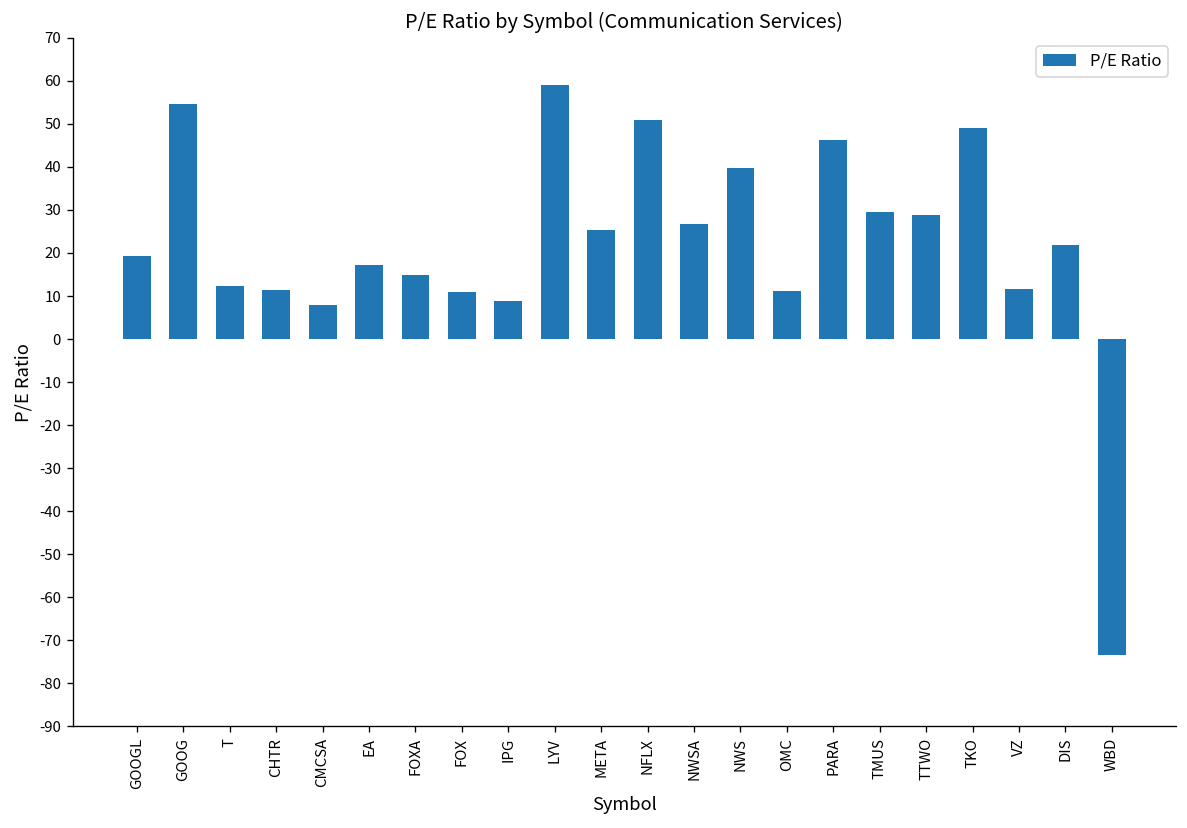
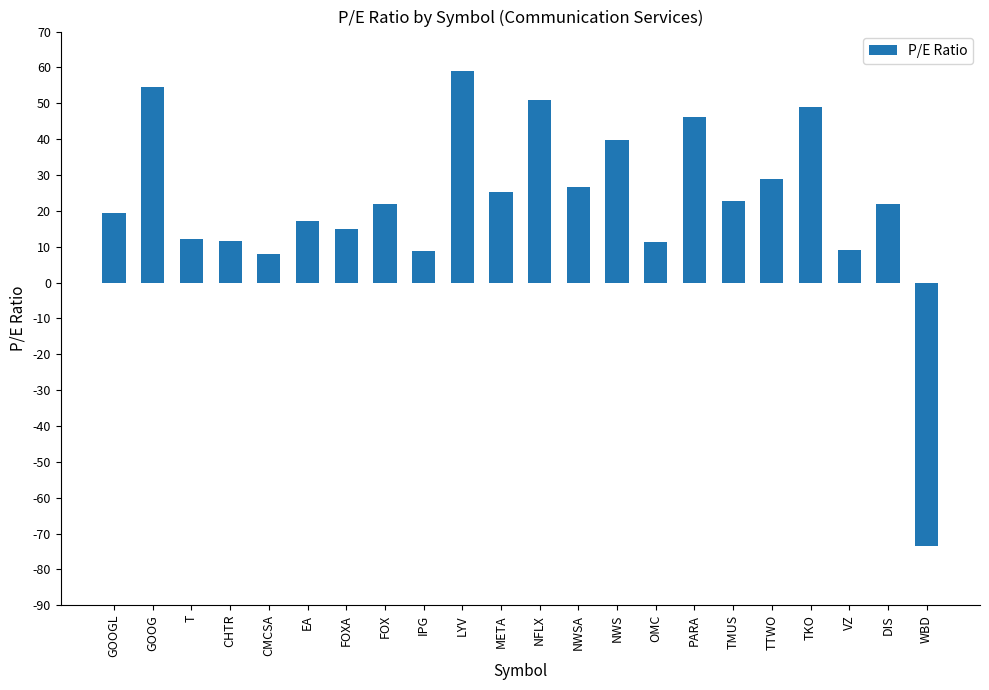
FOX: 11 -> 22
TMUS: 29 -> 23
VZ: 12 -> 9
